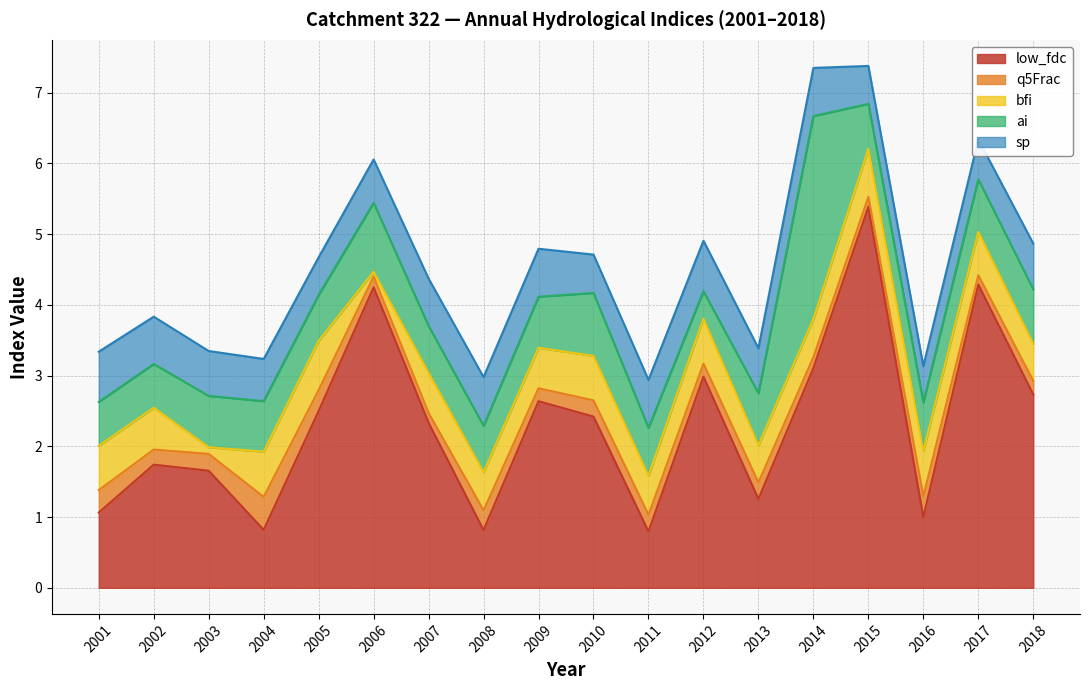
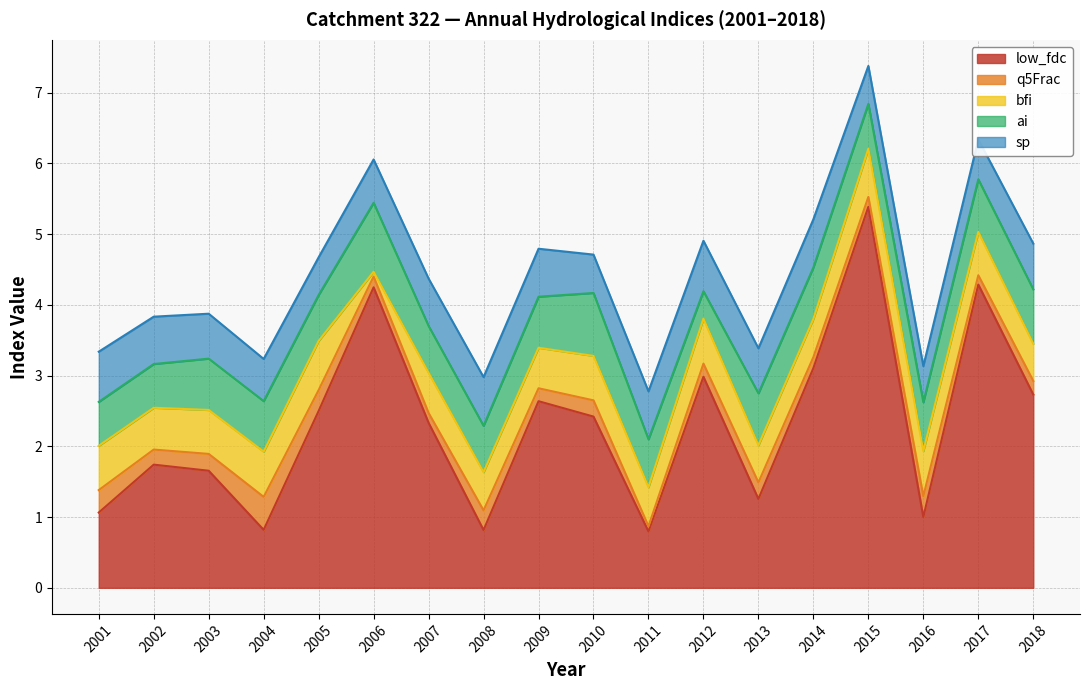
bfi, 2003: 0.1 -> 0.6
q5Frac, 2011: 0.2 -> 0.1
ai, 2014: 2.9 -> 0.7
